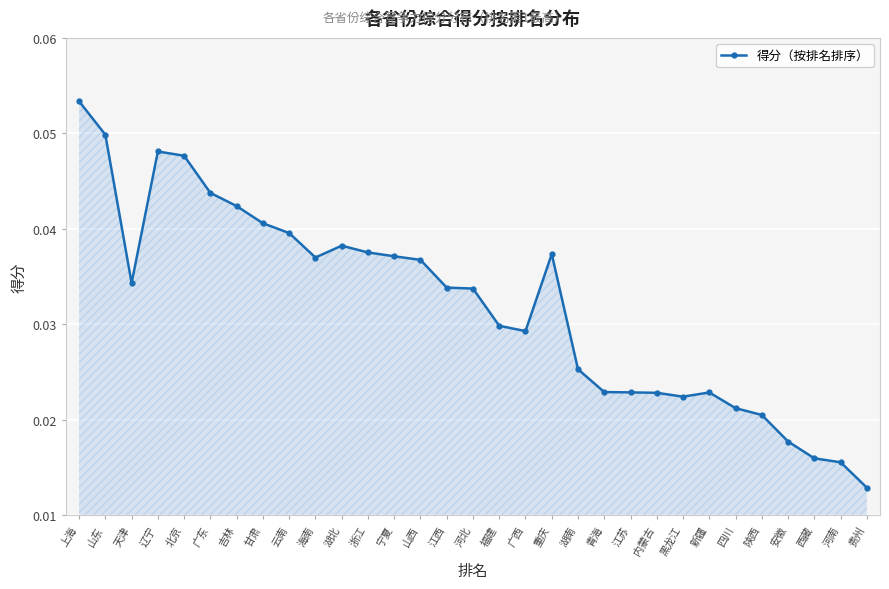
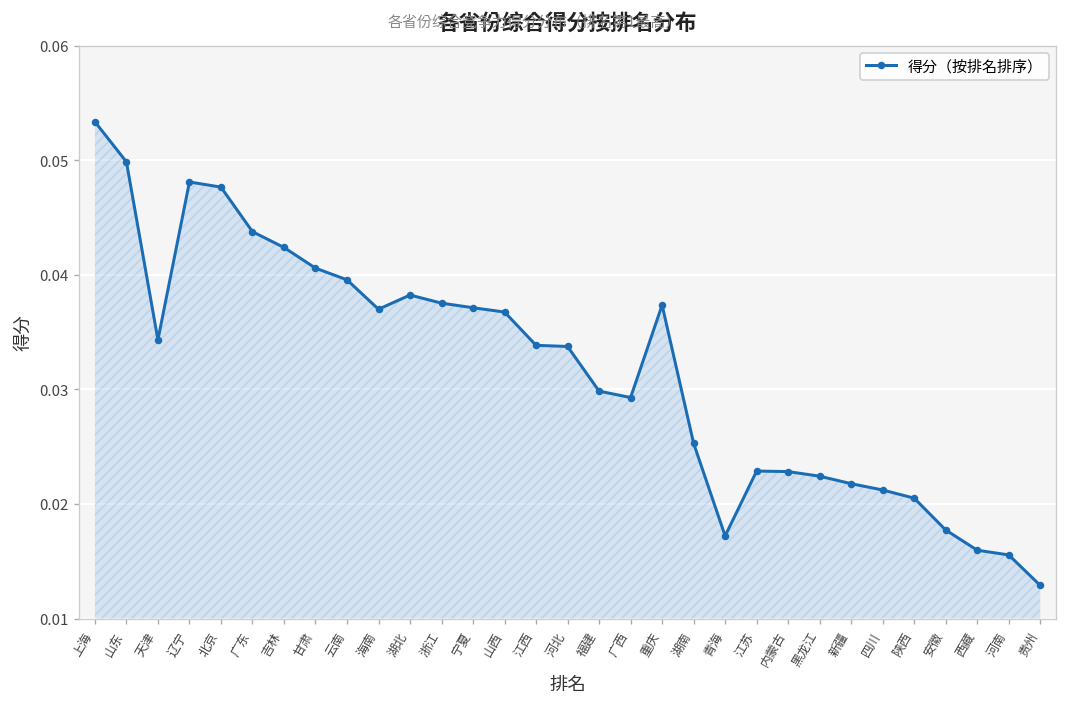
青海: 0.023 -> 0.017
新疆: 0.023 -> 0.022
